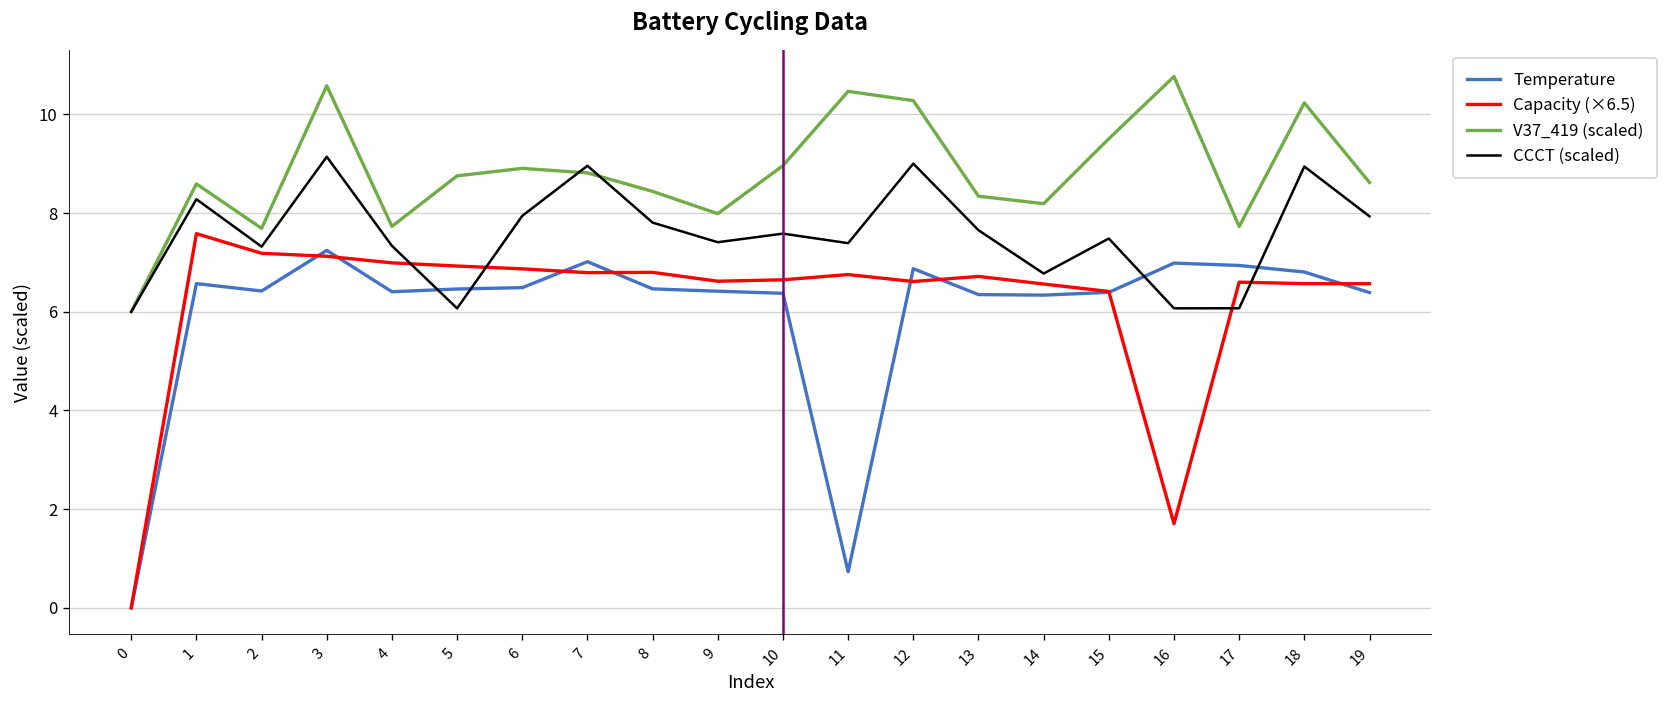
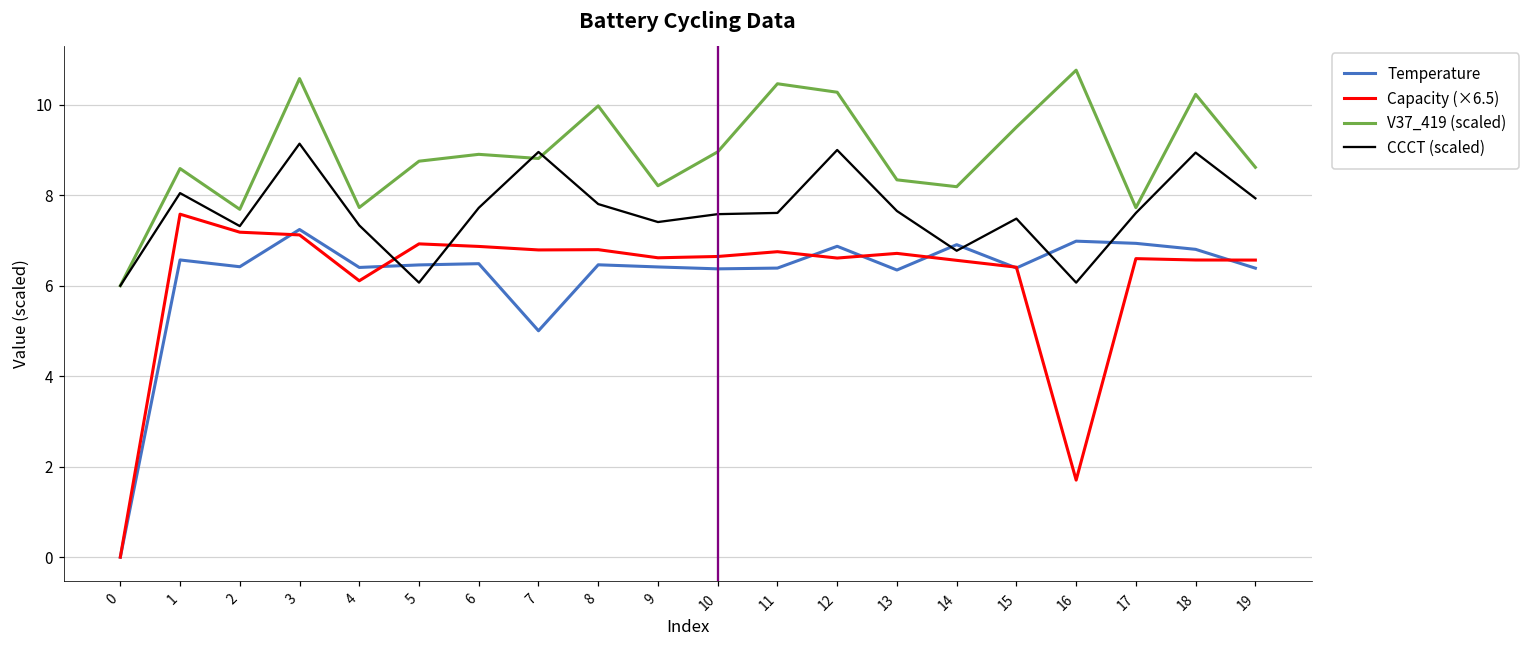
CCCT (scaled), 1: 8.3 -> 8.0
Capacity (×6.5), 4: 7.0 -> 6.1
CCCT (scaled), 6: 7.9 -> 7.7
Temperature, 7: 7.0 -> 5.0
V37_419 (scaled), 8: 8.4 -> 10.0
V37_419 (scaled), 9: 8.0 -> 8.2
Temperature, 11: 0.7 -> 6.4
CCCT (scaled), 11: 7.4 -> 7.6
Temperature, 14: 6.3 -> 6.9
CCCT (scaled), 17: 6.1 -> 7.6
